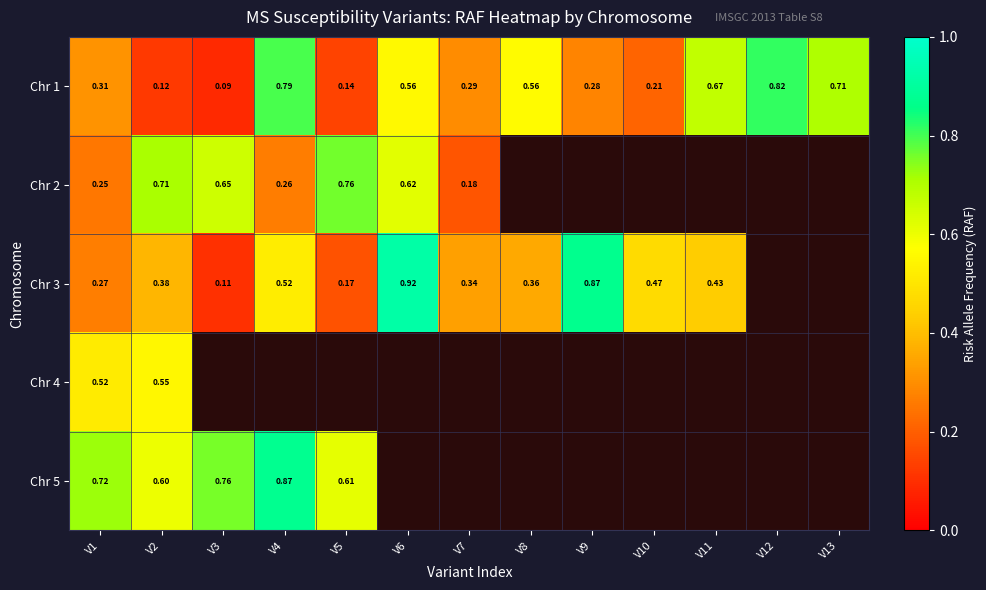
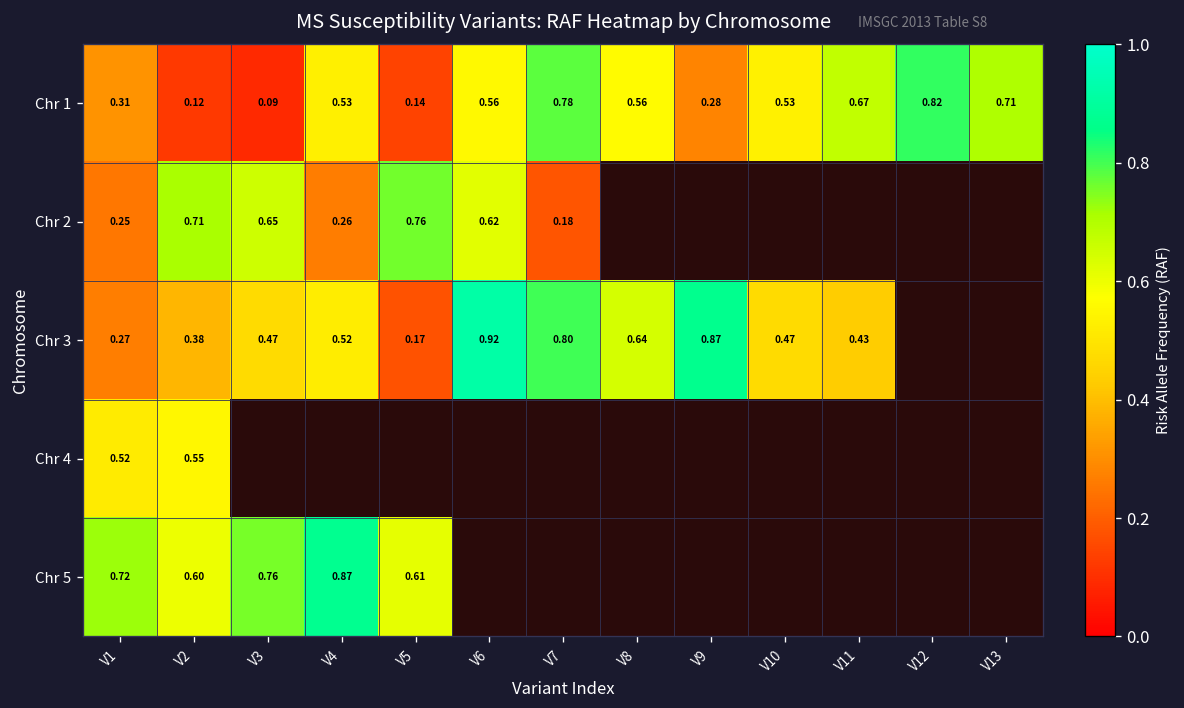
Chr 1, V4: 0.79 -> 0.53
Chr 1, V7: 0.29 -> 0.78
Chr 1, V10: 0.21 -> 0.53
Chr 3, V3: 0.11 -> 0.47
Chr 3, V7: 0.34 -> 0.80
Chr 3, V8: 0.36 -> 0.64
